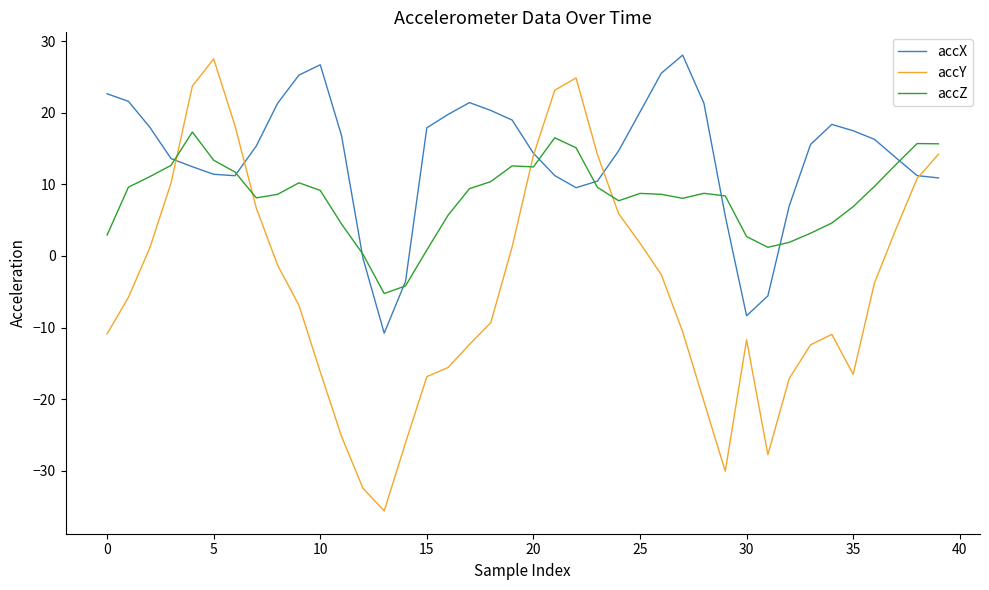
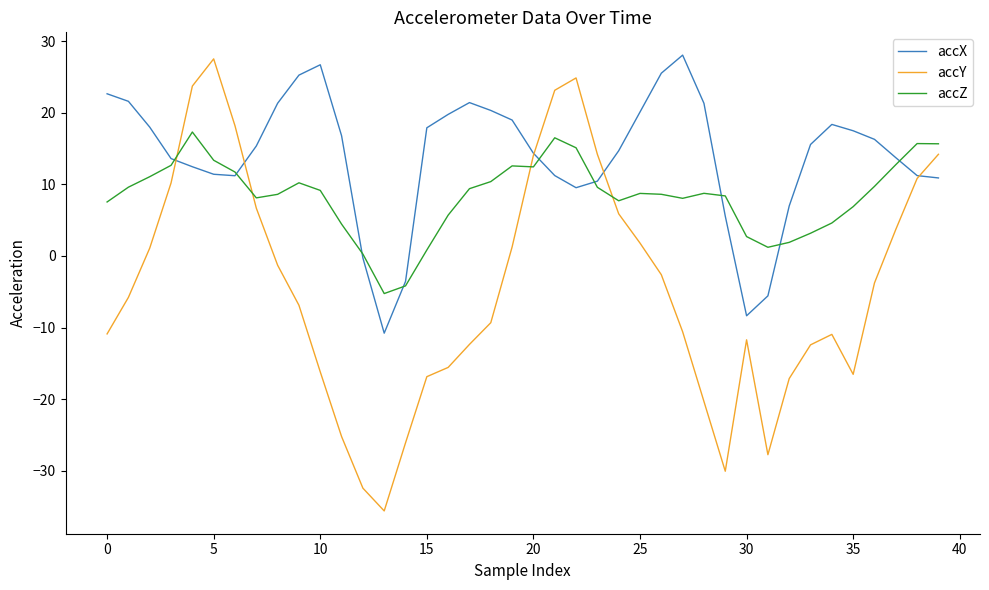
accZ, 0: 3 -> 8
